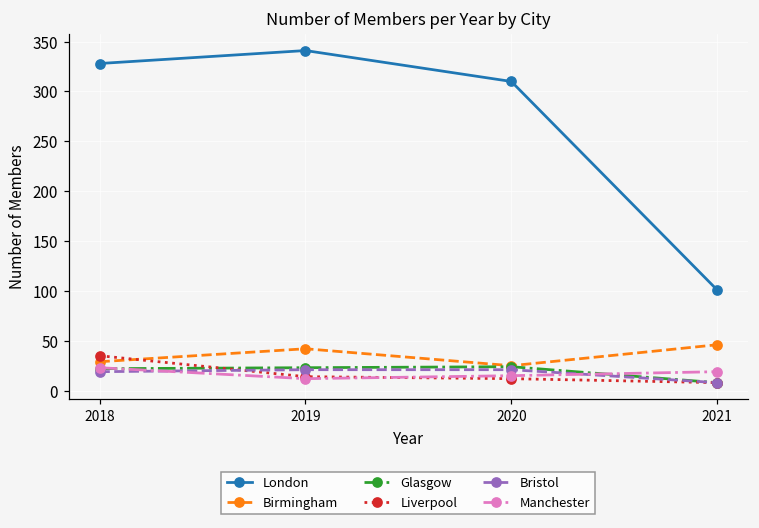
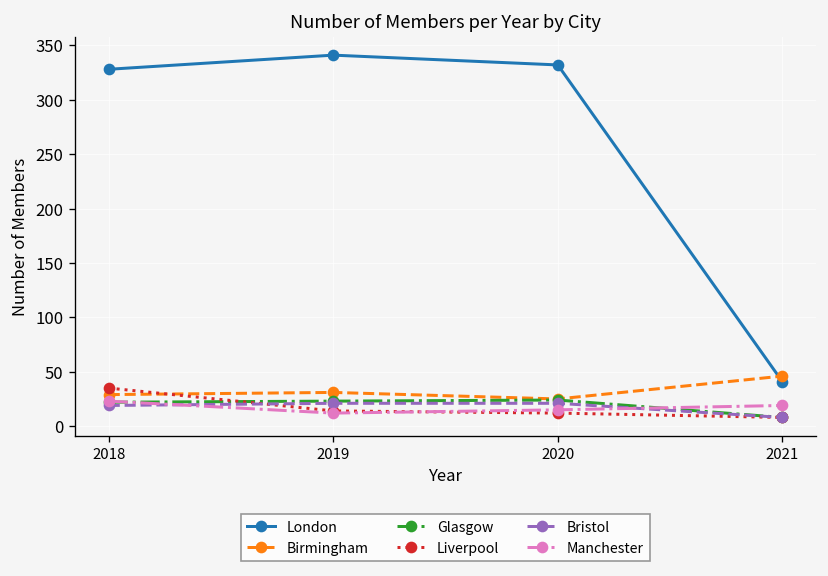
Birmingham, 2019: 40 -> 30
London, 2020: 310 -> 330
London, 2021: 100 -> 40
